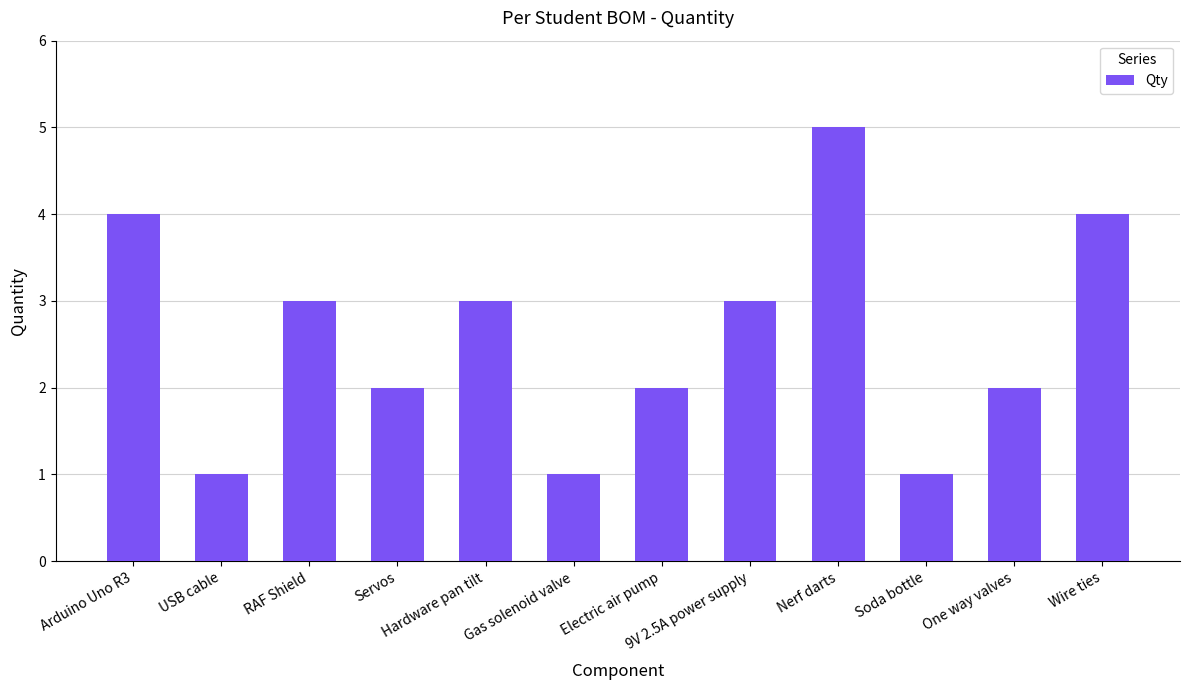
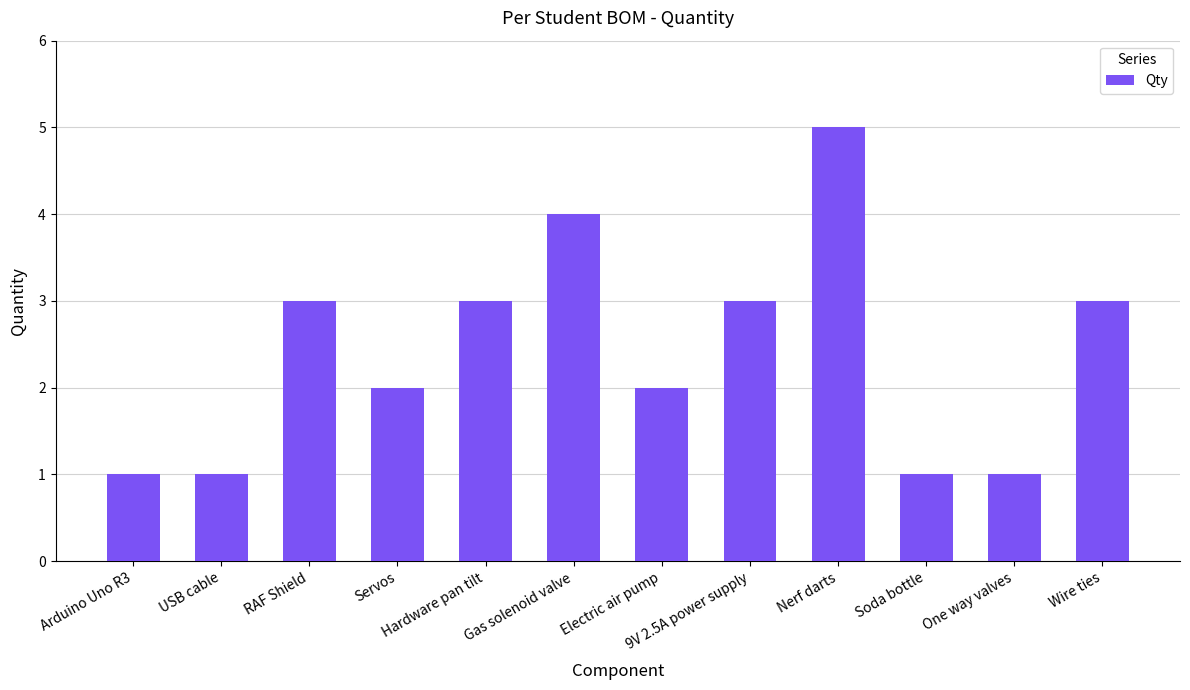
Arduino Uno R3: 4 -> 1
Gas solenoid valve: 1 -> 4
One way valves: 2 -> 1
Wire ties: 4 -> 3
